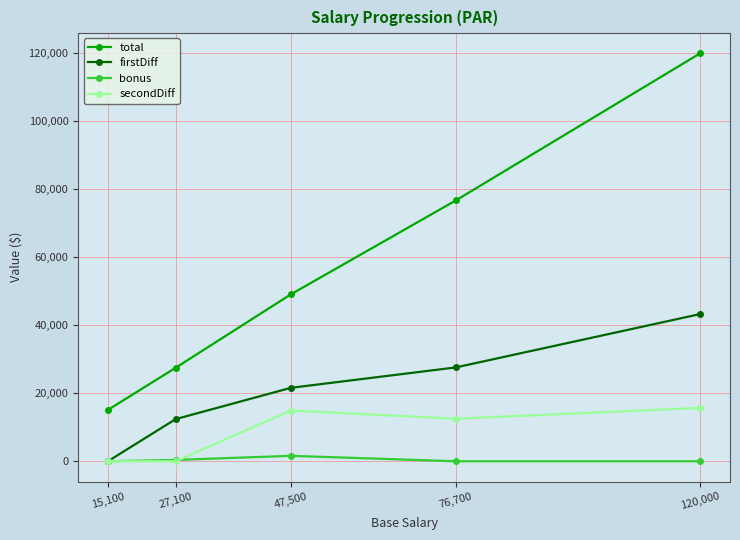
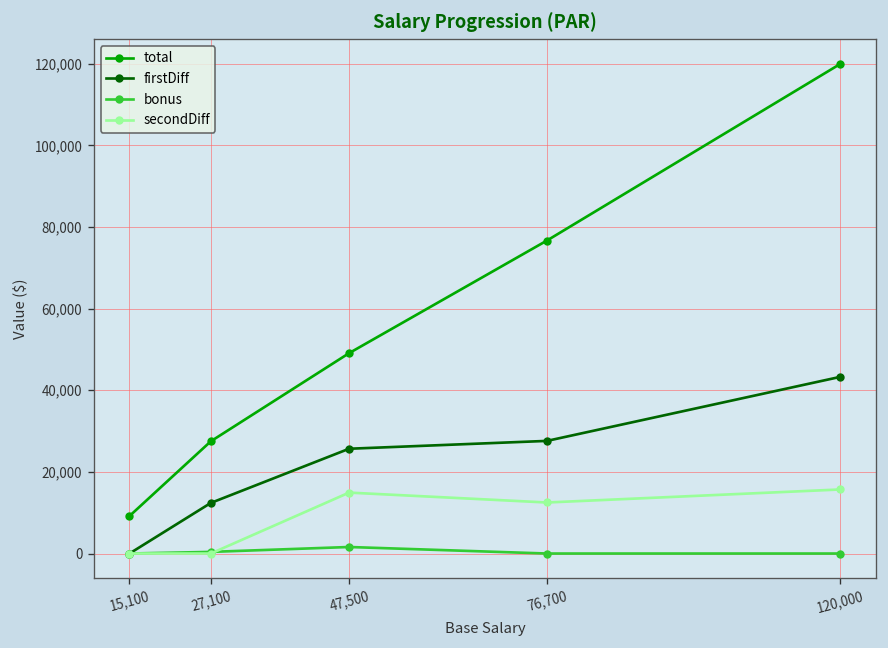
total, 15,100: 15,000 -> 9,000
firstDiff, 47,500: 22,000 -> 26,000
